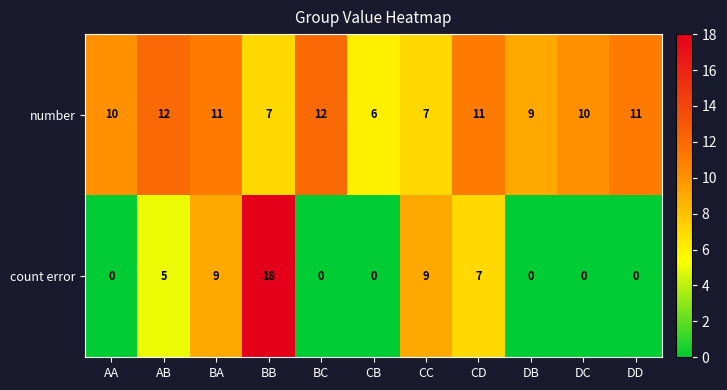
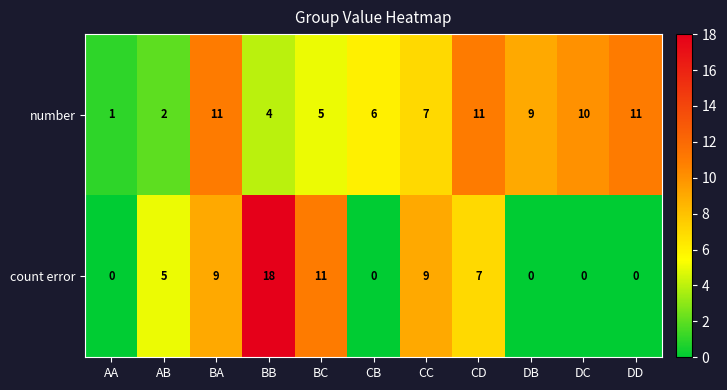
number, AA: 10 -> 1
number, AB: 12 -> 2
number, BB: 7 -> 4
number, BC: 12 -> 5
count error, BC: 0 -> 11
